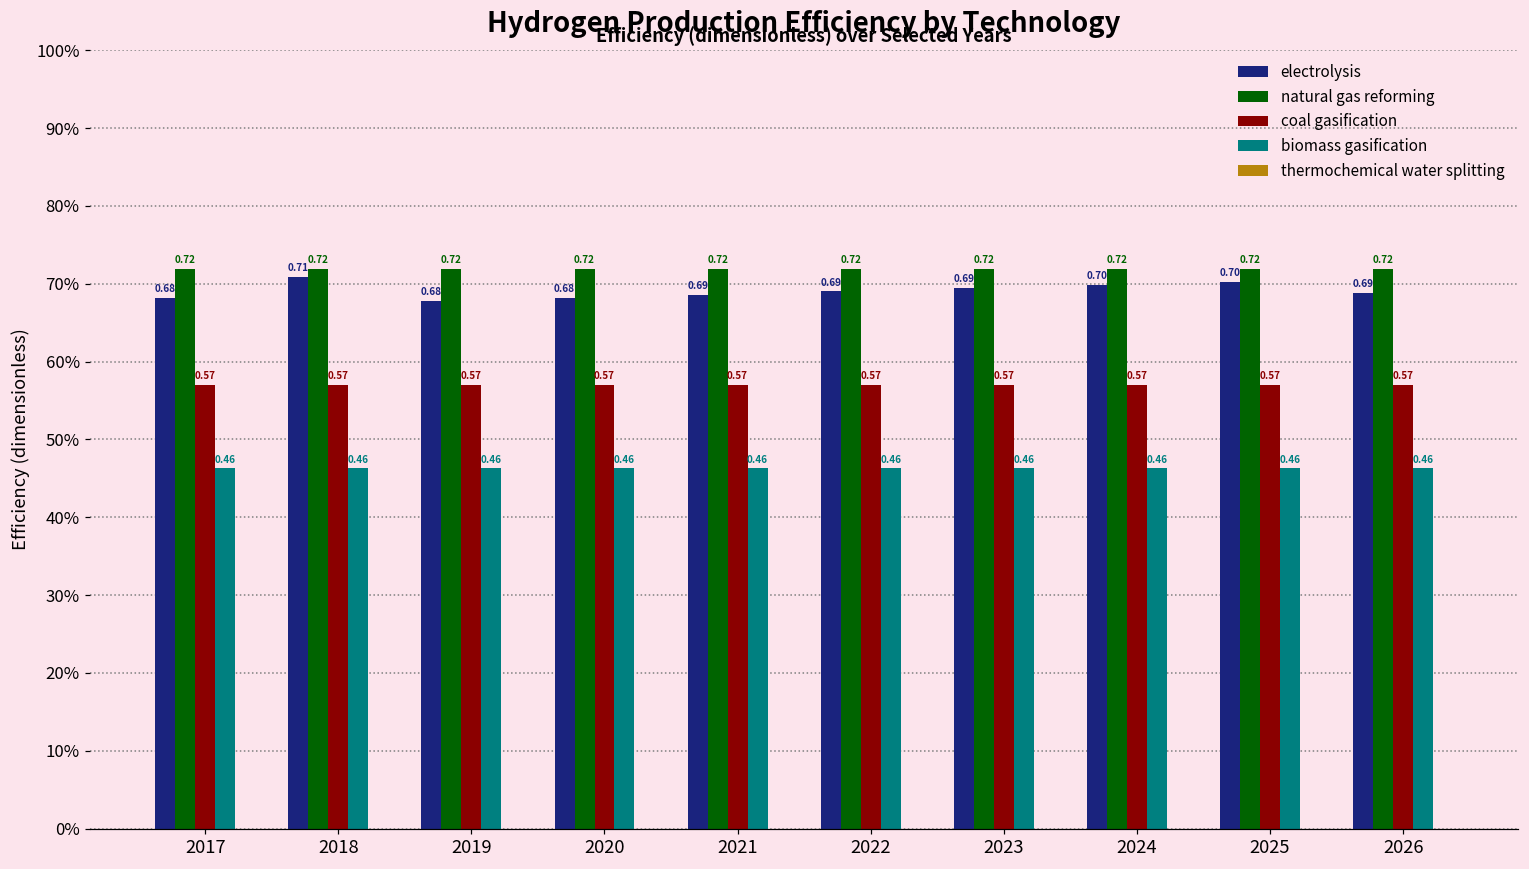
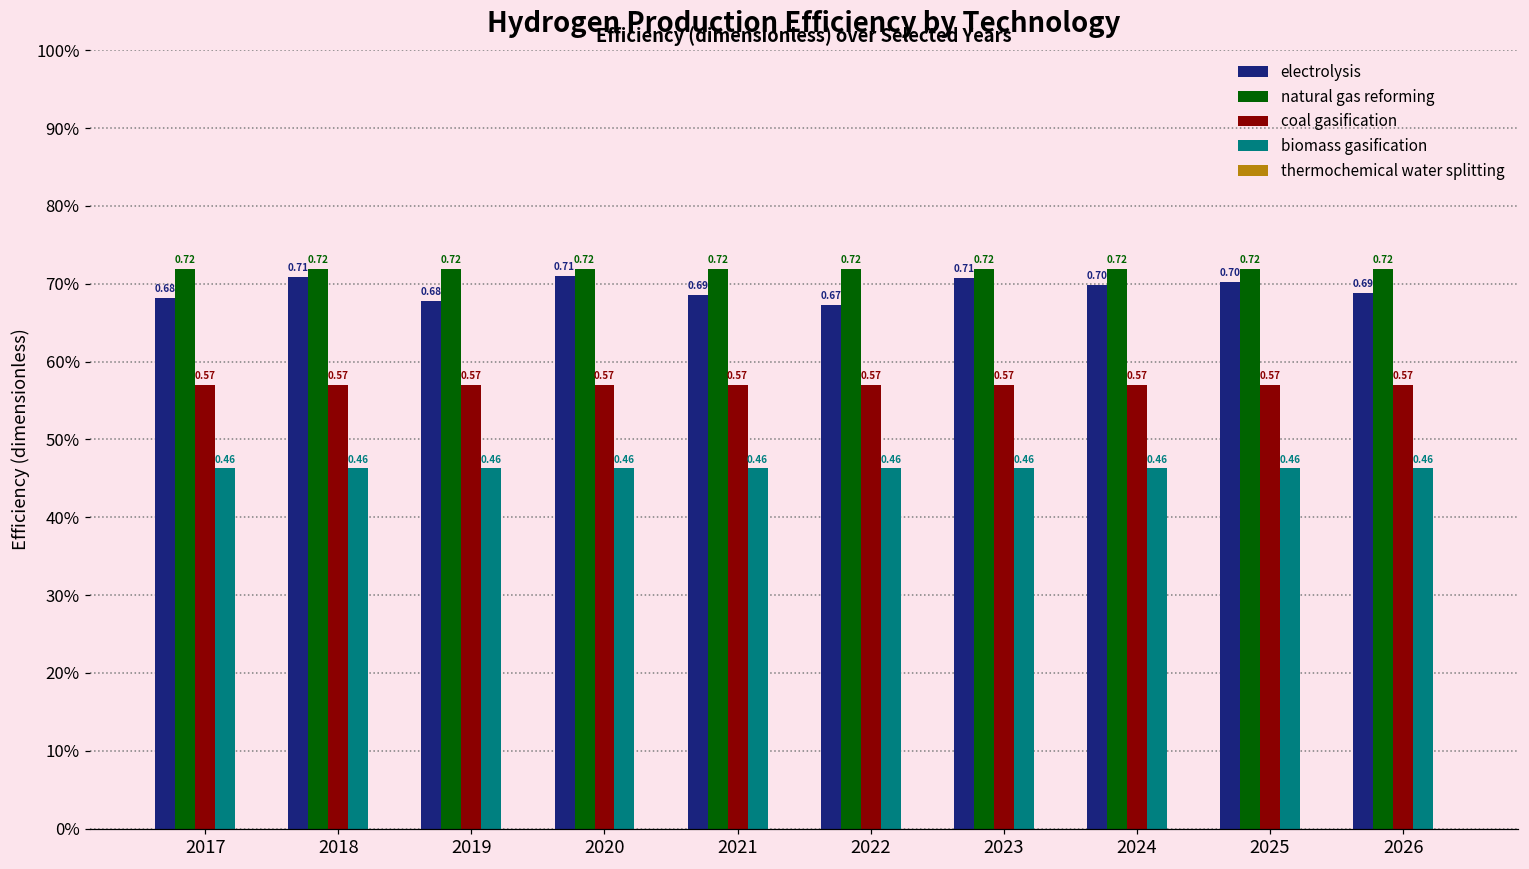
electrolysis, 2020: 0.68 -> 0.71
electrolysis, 2022: 0.69 -> 0.67
electrolysis, 2023: 0.69 -> 0.71
